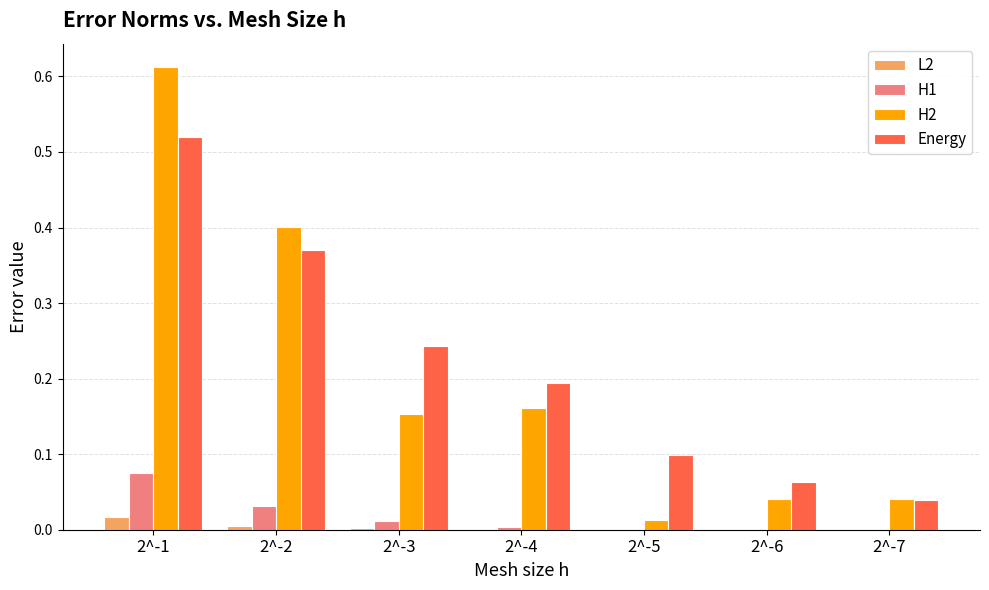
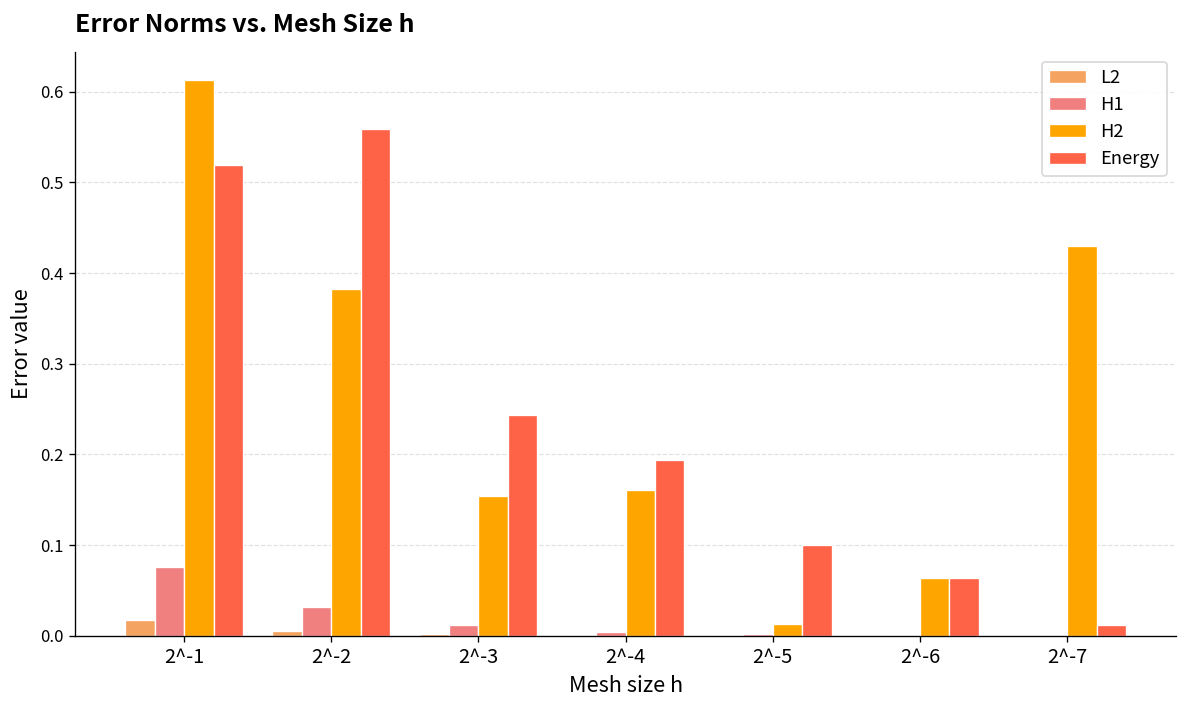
H2, 2^-2: 0.40 -> 0.38
Energy, 2^-2: 0.37 -> 0.56
H2, 2^-6: 0.04 -> 0.06
H2, 2^-7: 0.04 -> 0.43
Energy, 2^-7: 0.04 -> 0.01
